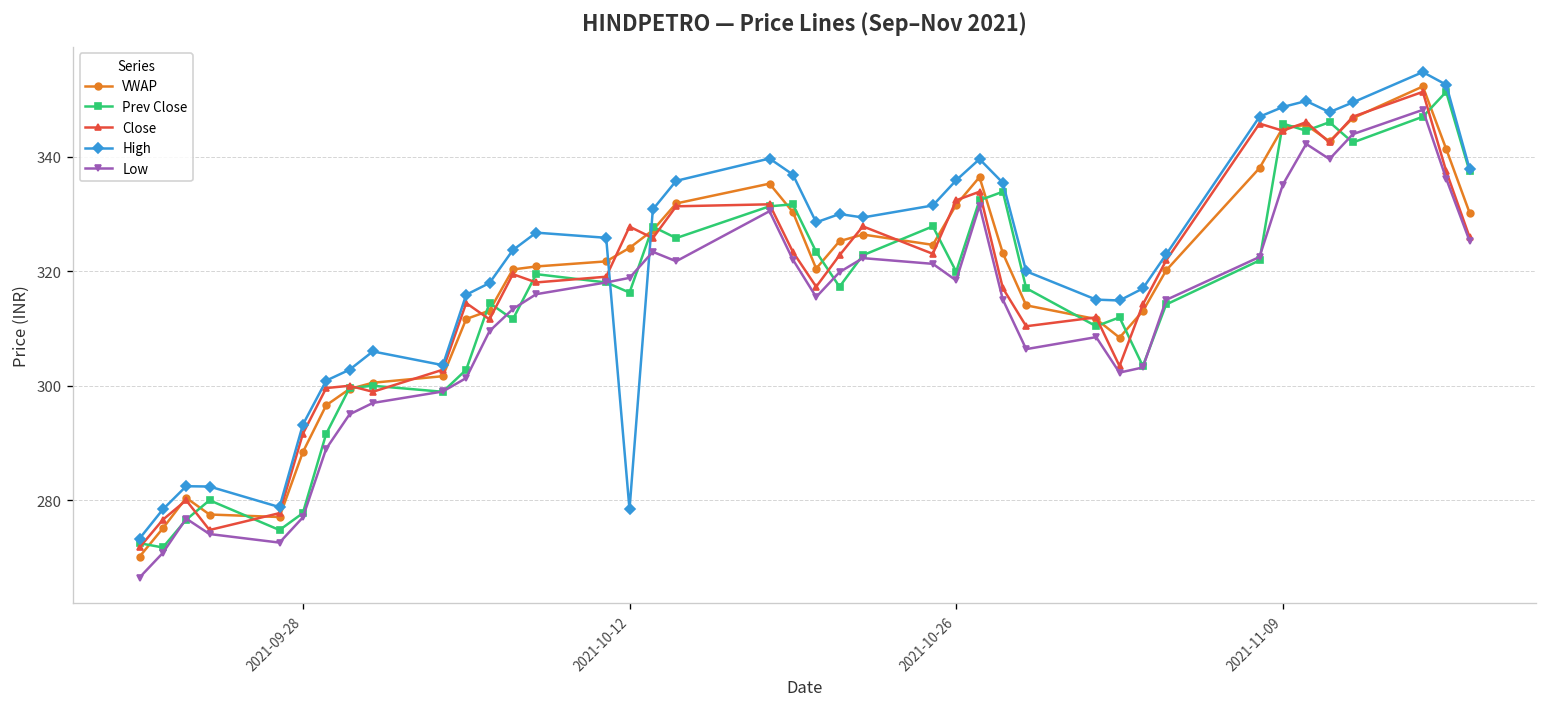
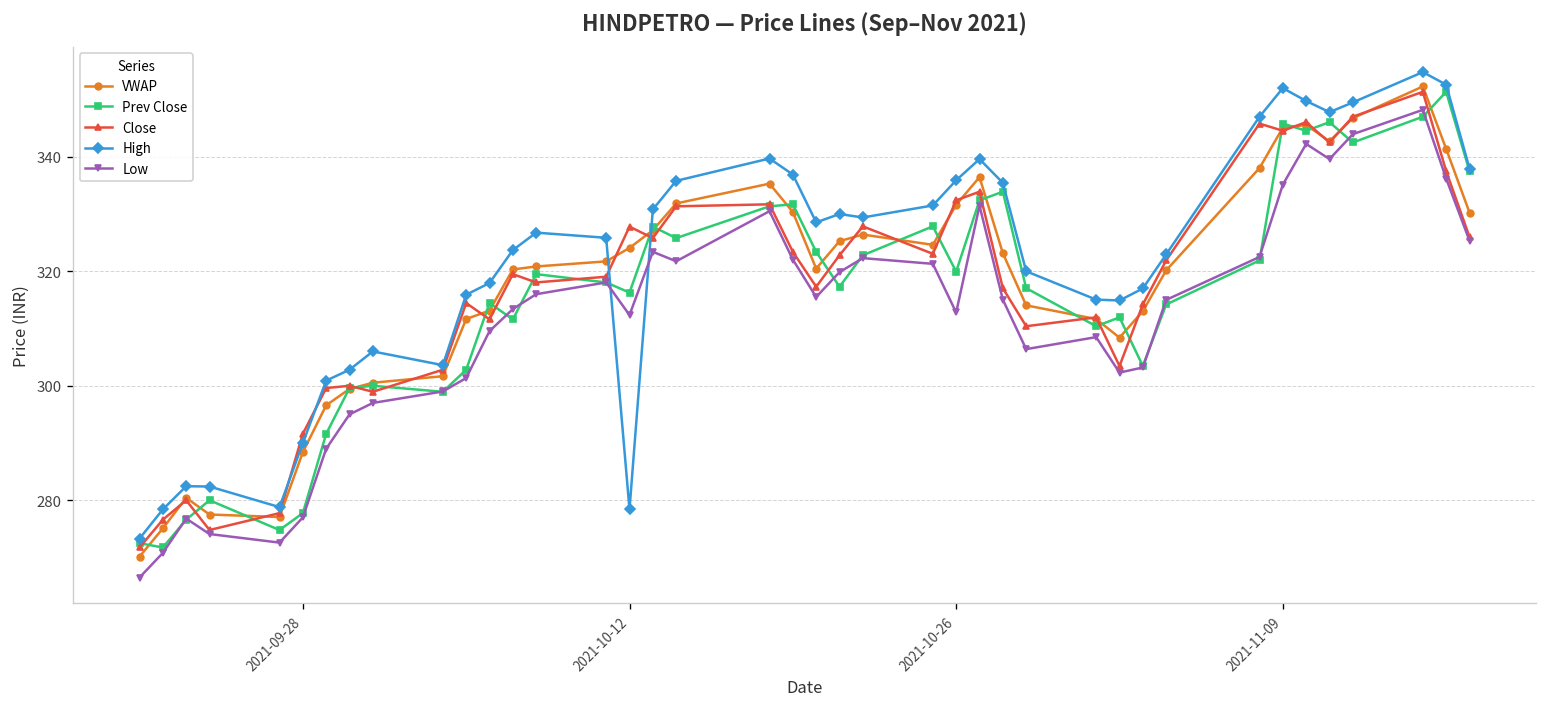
High, 2021-09-28: 293 -> 290
Low, 2021-10-12: 319 -> 312
Low, 2021-10-26: 318 -> 313
High, 2021-11-09: 349 -> 352
